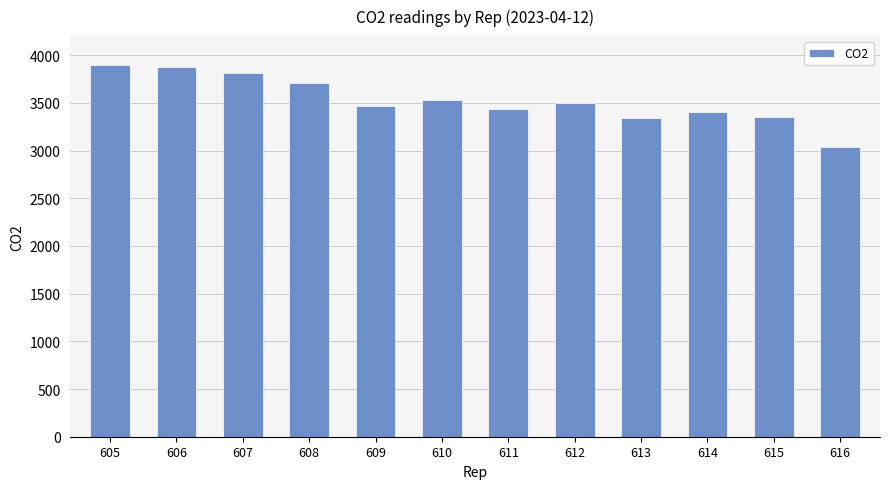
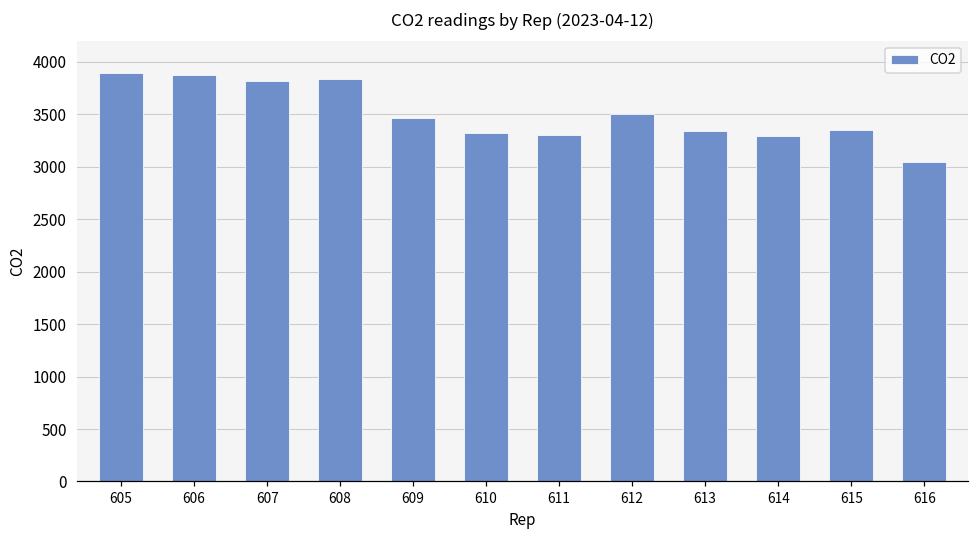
608: 3700 -> 3800
610: 3500 -> 3300
611: 3400 -> 3300
614: 3400 -> 3300
